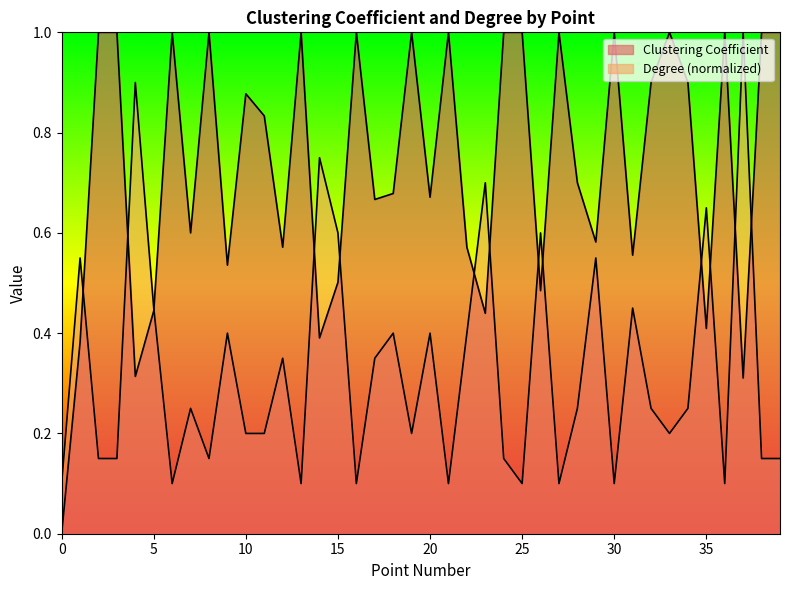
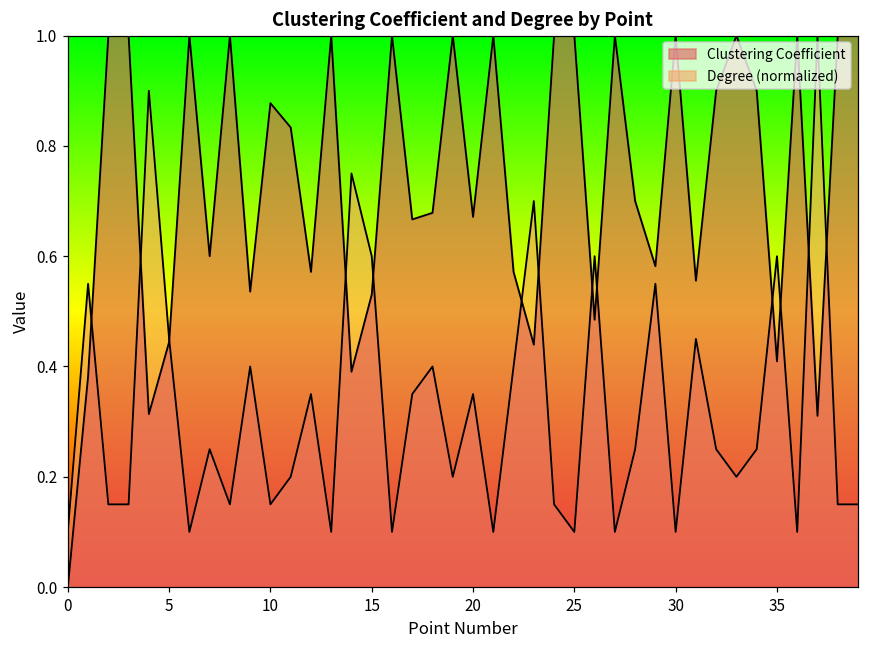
Degree (normalized), 10: 0.20 -> 0.15
Clustering Coefficient, 15: 0.50 -> 0.53
Degree (normalized), 20: 0.40 -> 0.35
Degree (normalized), 35: 0.65 -> 0.60
